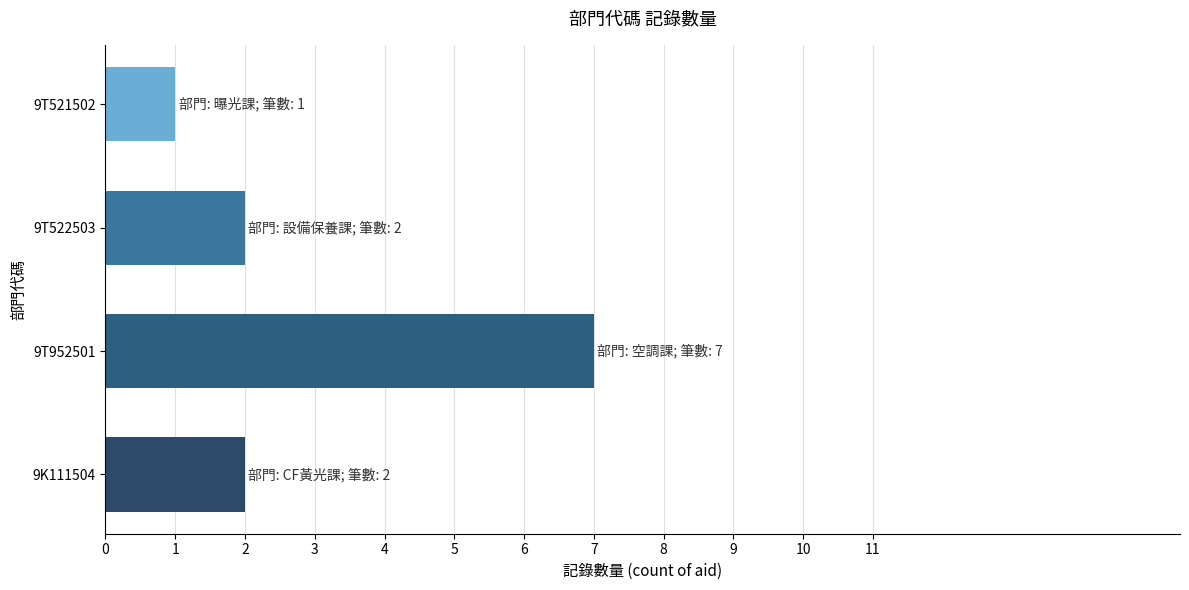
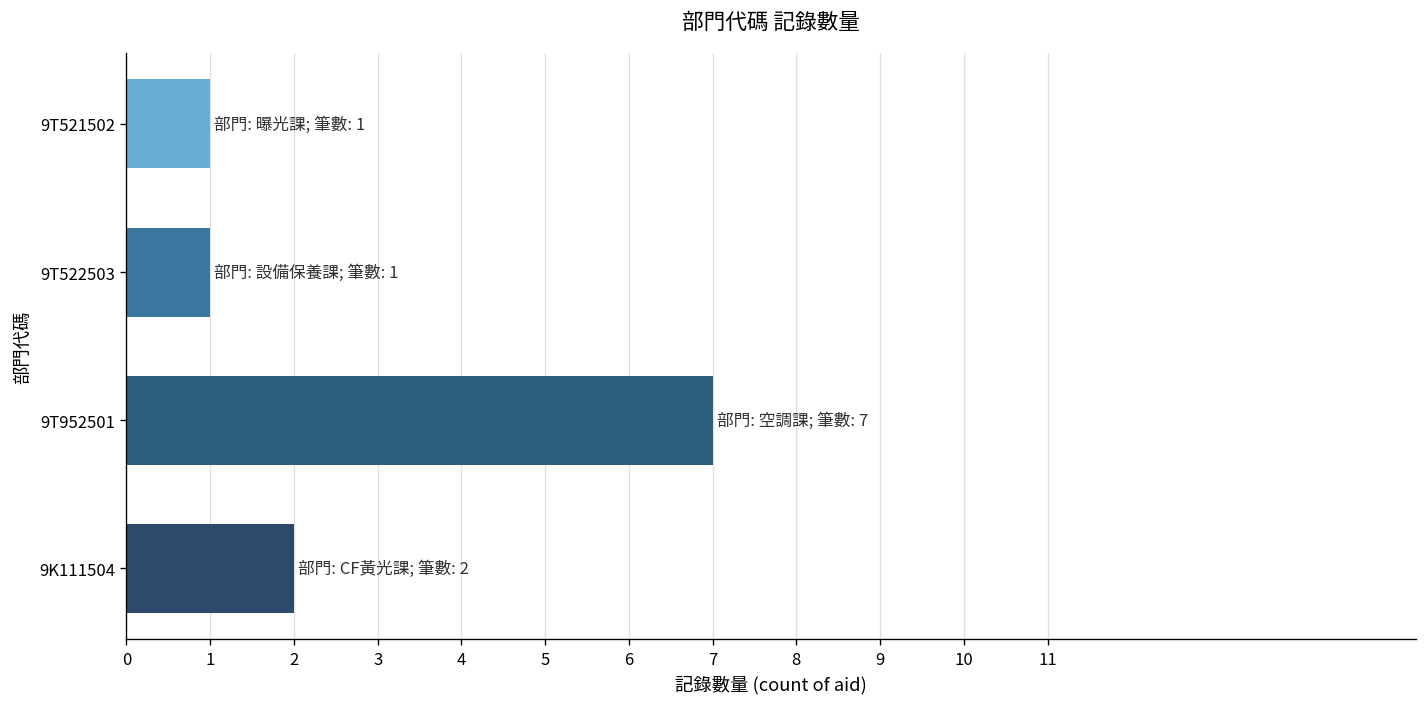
9T522503: 2 -> 1
